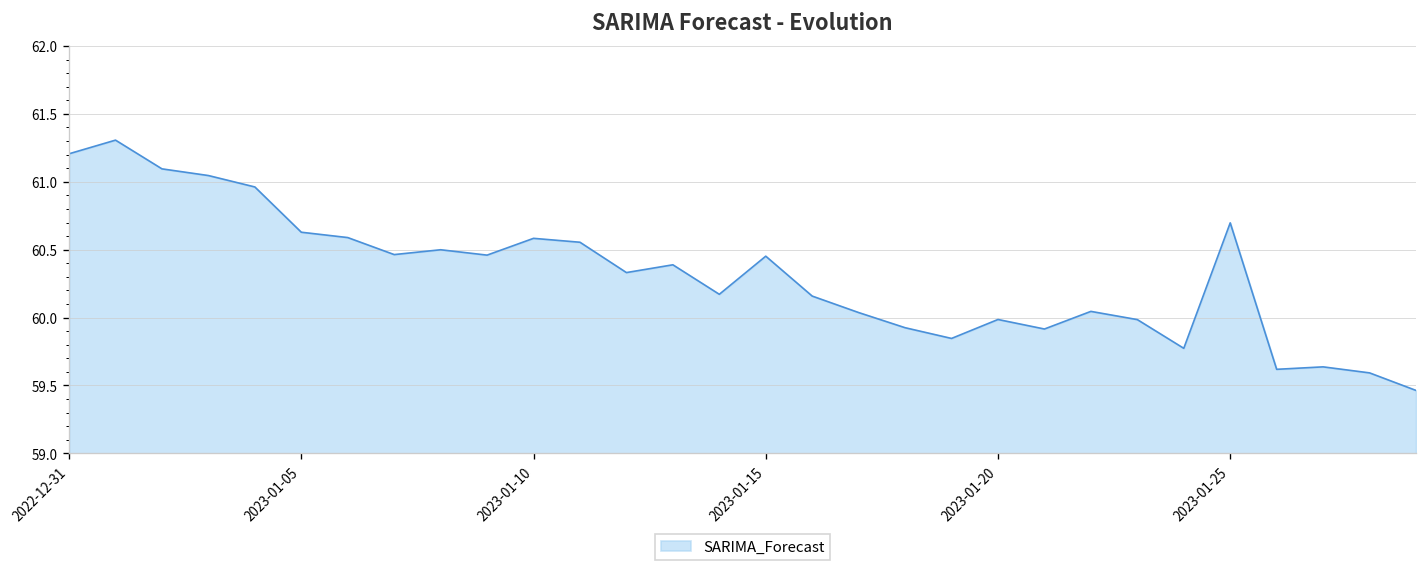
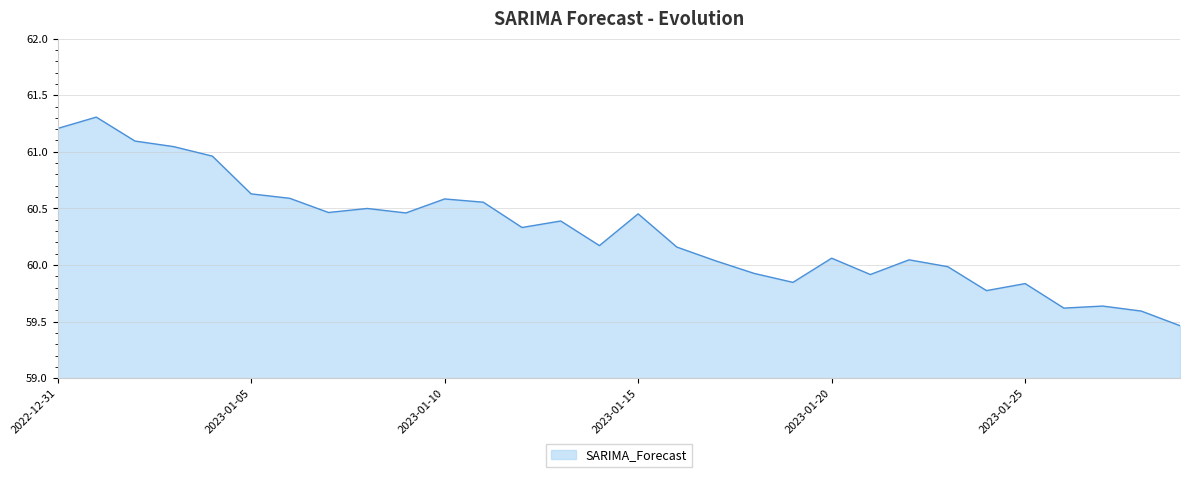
2023-01-20: 59.99 -> 60.06
2023-01-25: 60.70 -> 59.84
